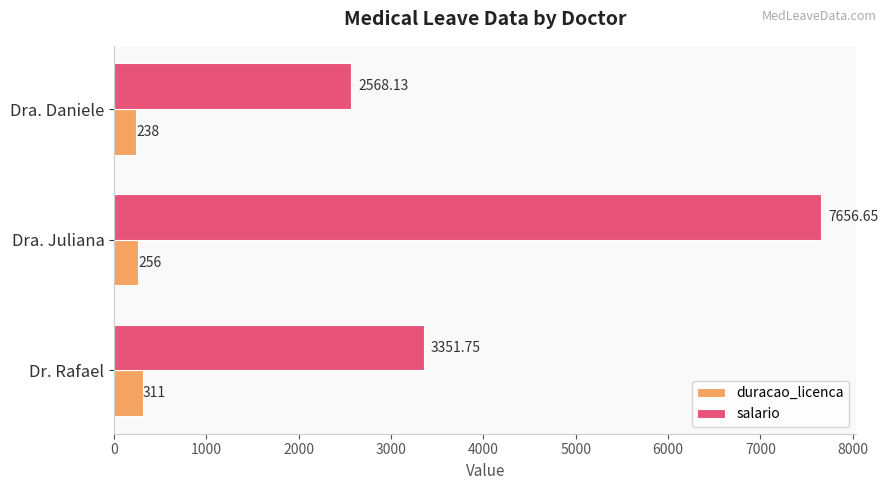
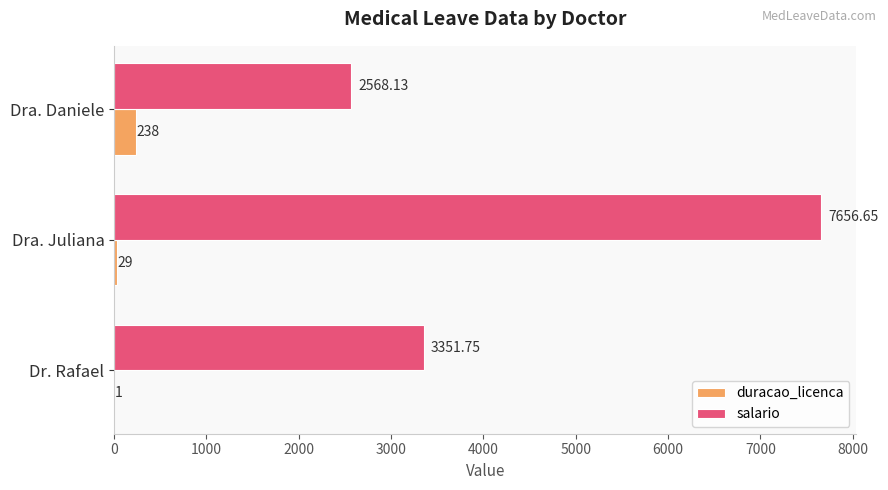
duracao_licenca, Dra. Juliana: 256 -> 29
duracao_licenca, Dr. Rafael: 311 -> 1
